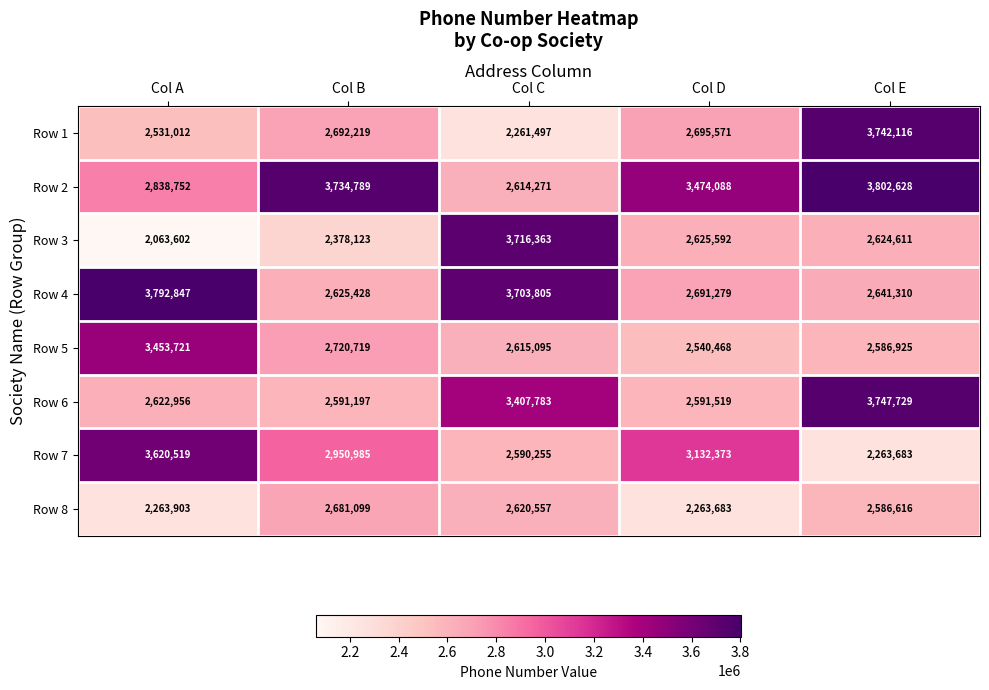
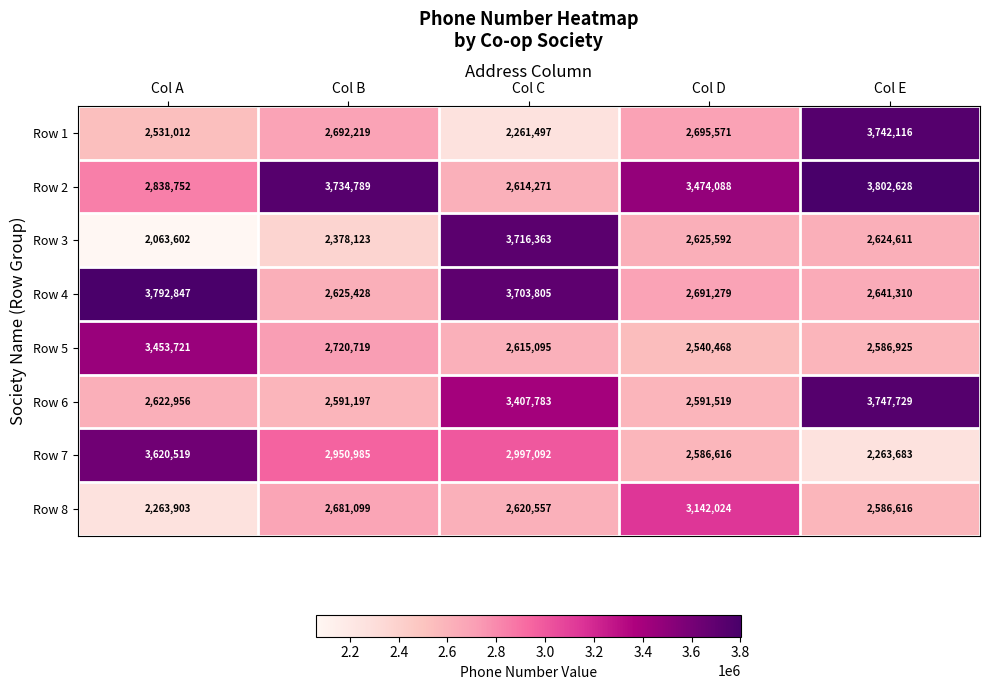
Row 7, Col C: 2,590,255 -> 2,997,092
Row 7, Col D: 3,132,373 -> 2,586,616
Row 8, Col D: 2,263,683 -> 3,142,024
